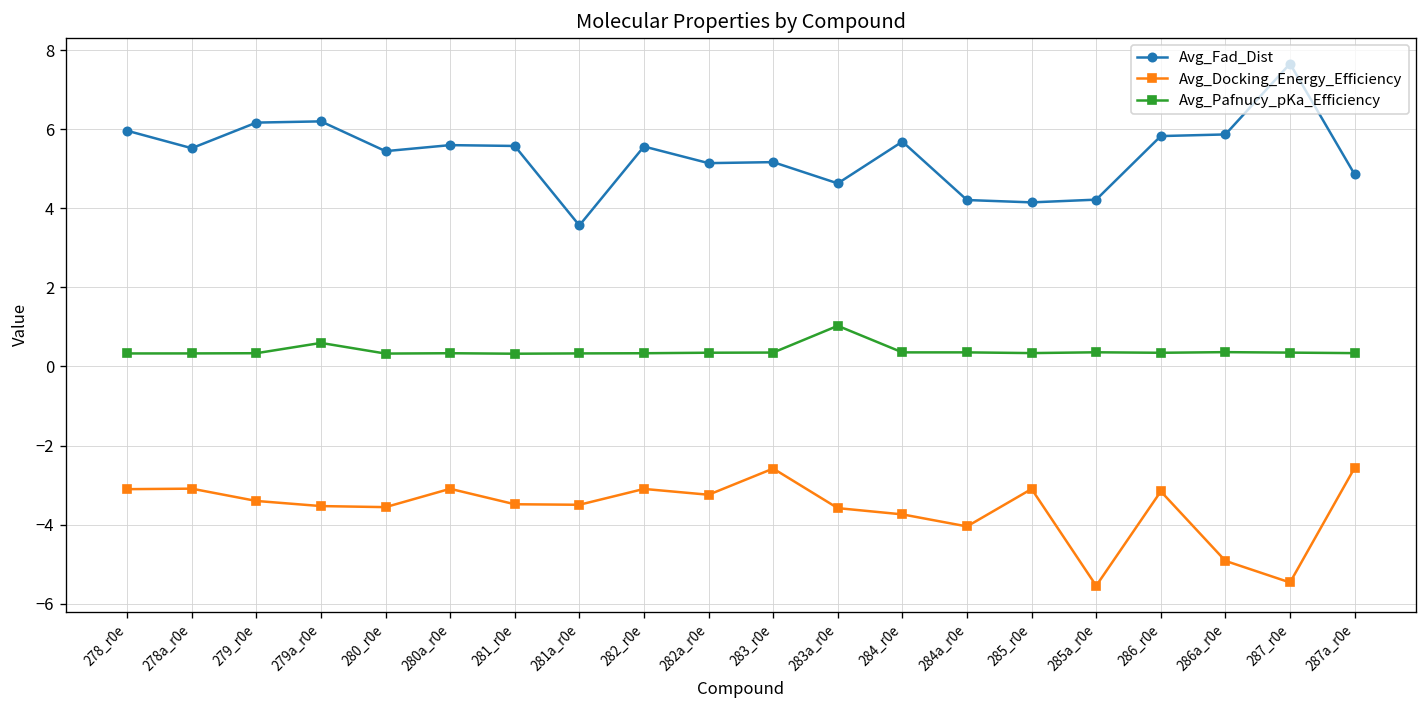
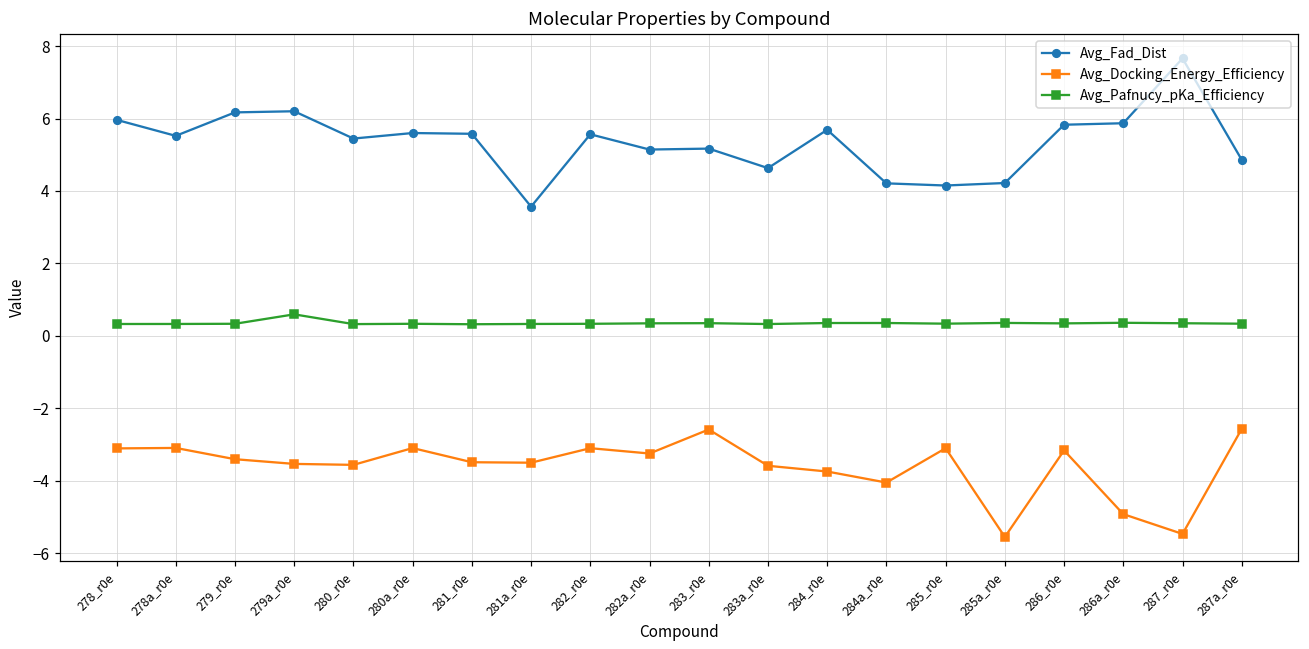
Avg_Pafnucy_pKa_Efficiency, 283a_r0e: 1.0 -> 0.3
